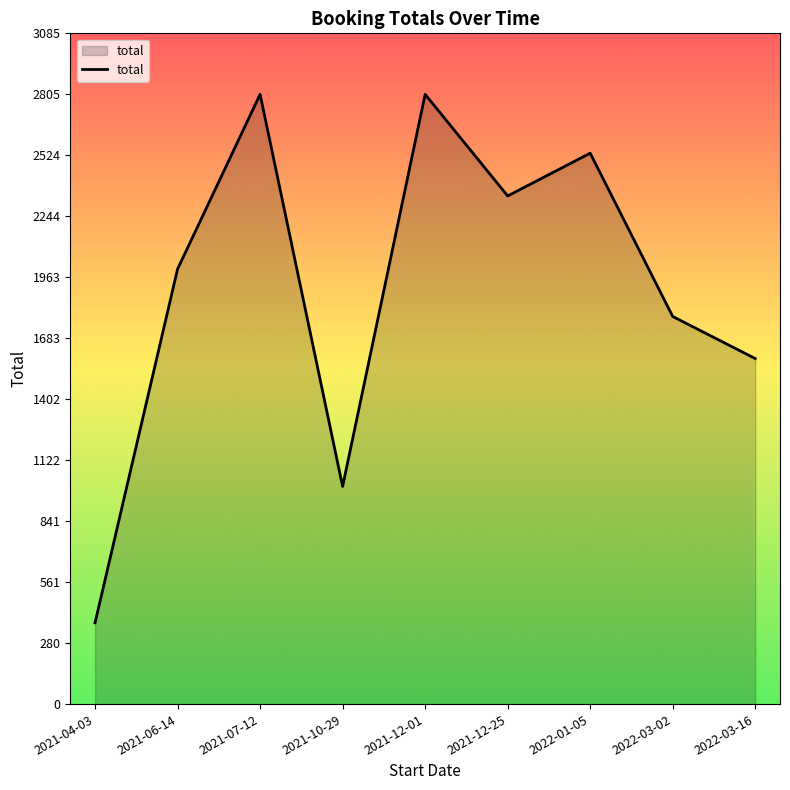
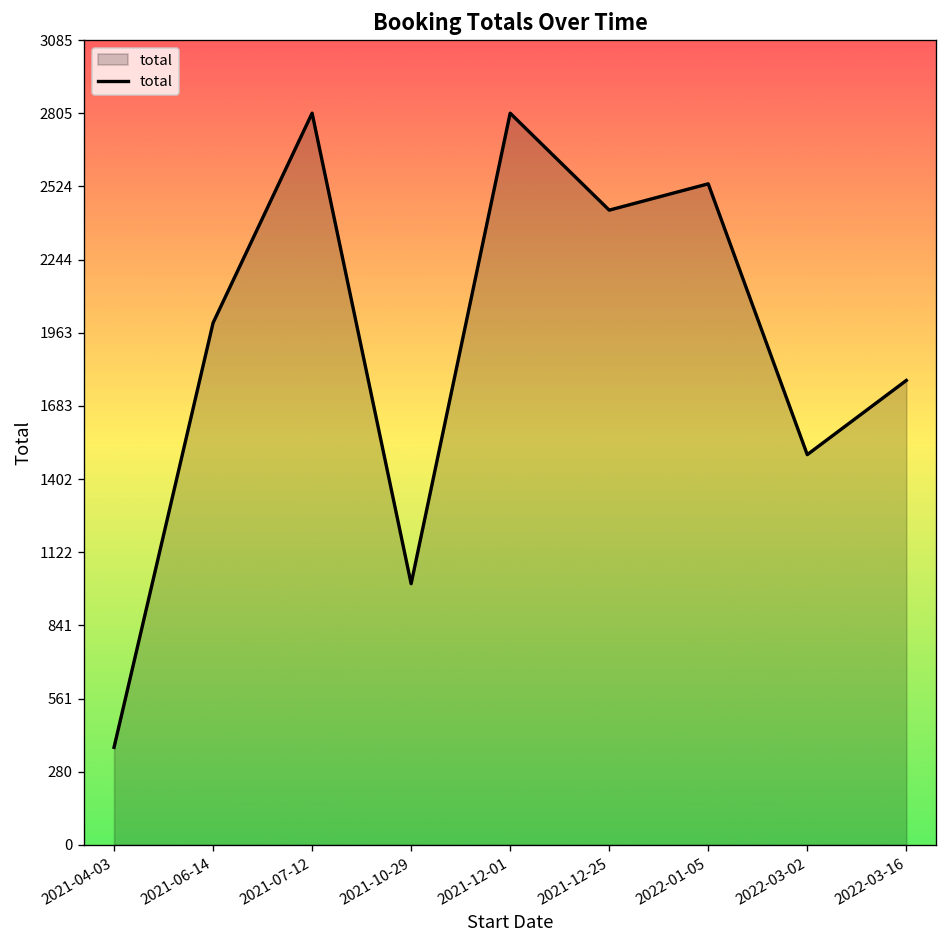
2021-12-25: 2340 -> 2430
2022-03-02: 1780 -> 1500
2022-03-16: 1590 -> 1780
